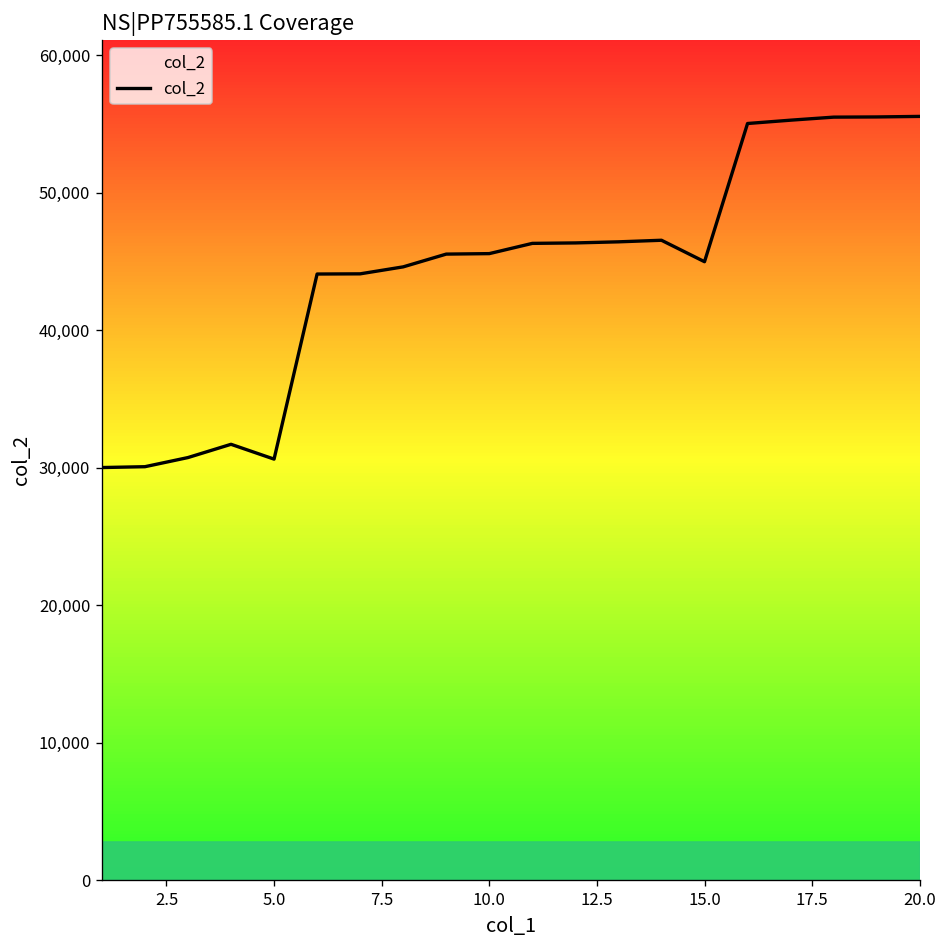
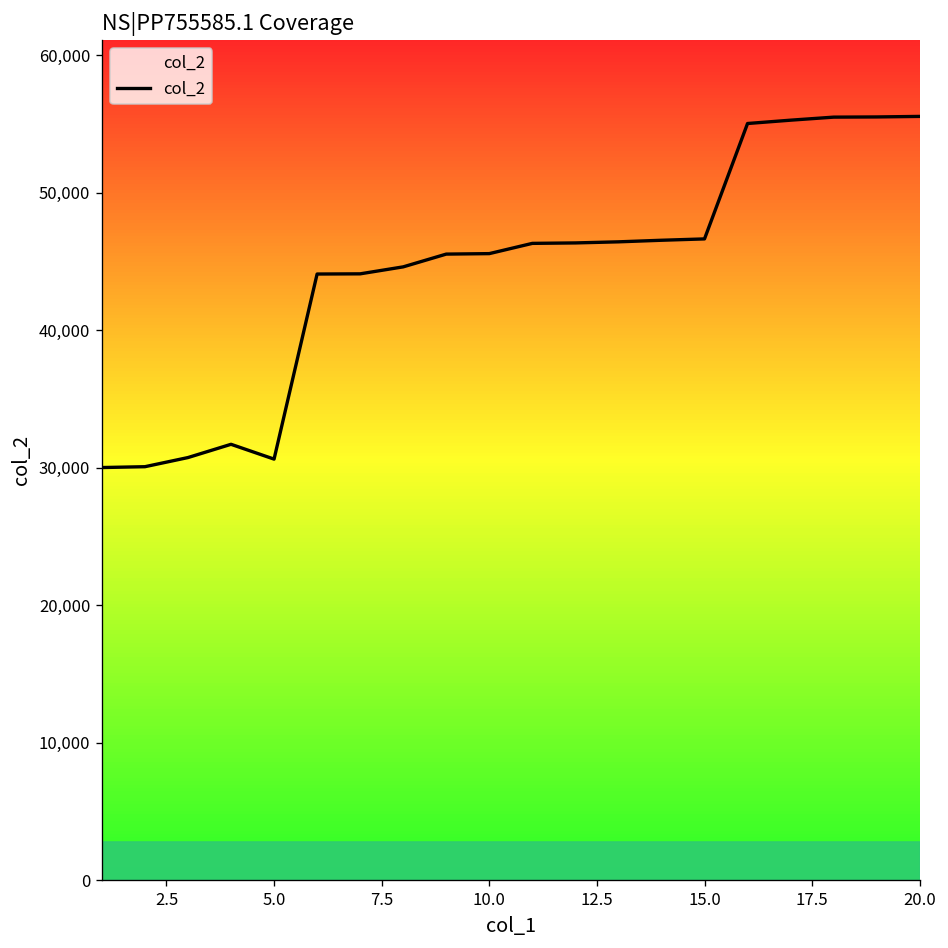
15.0: 45,000 -> 46,700
